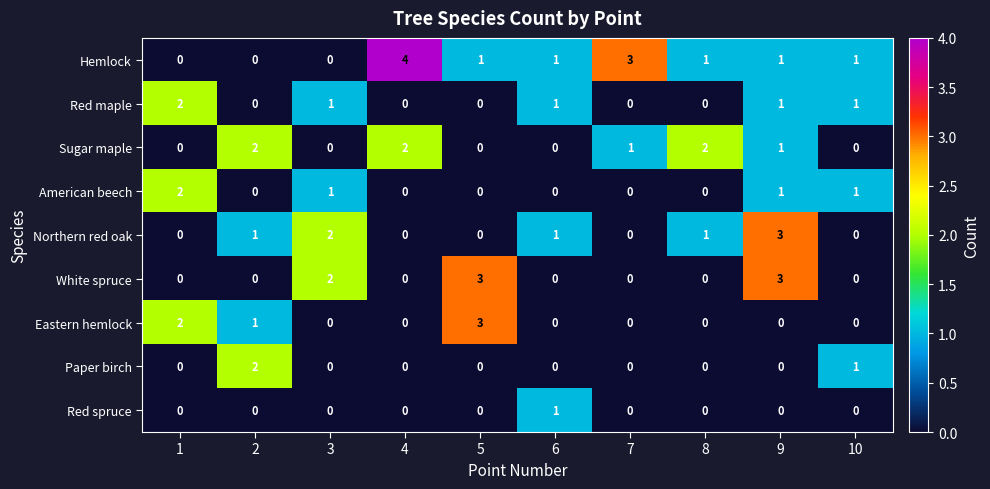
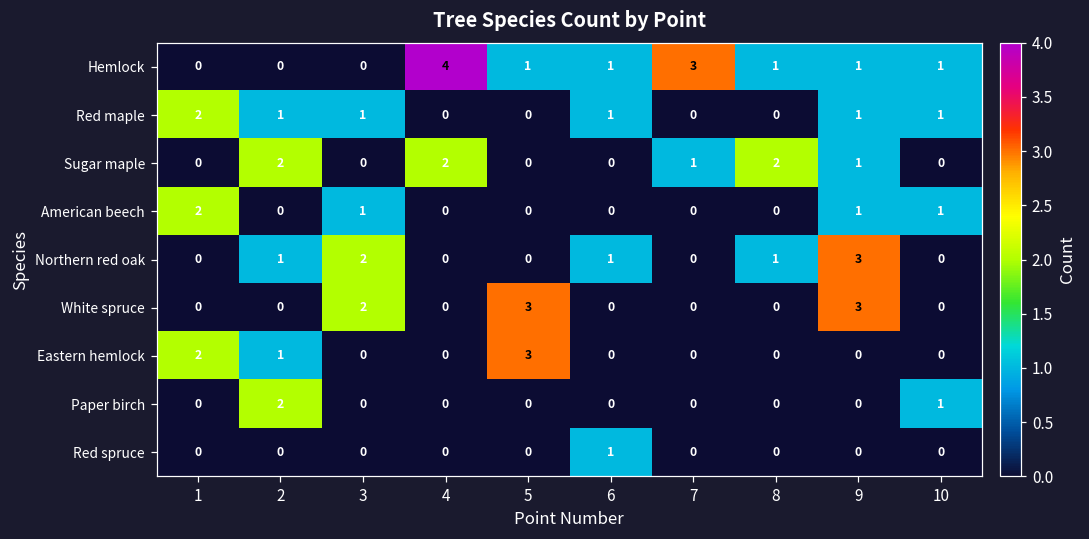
Red maple, 2: 0 -> 1
